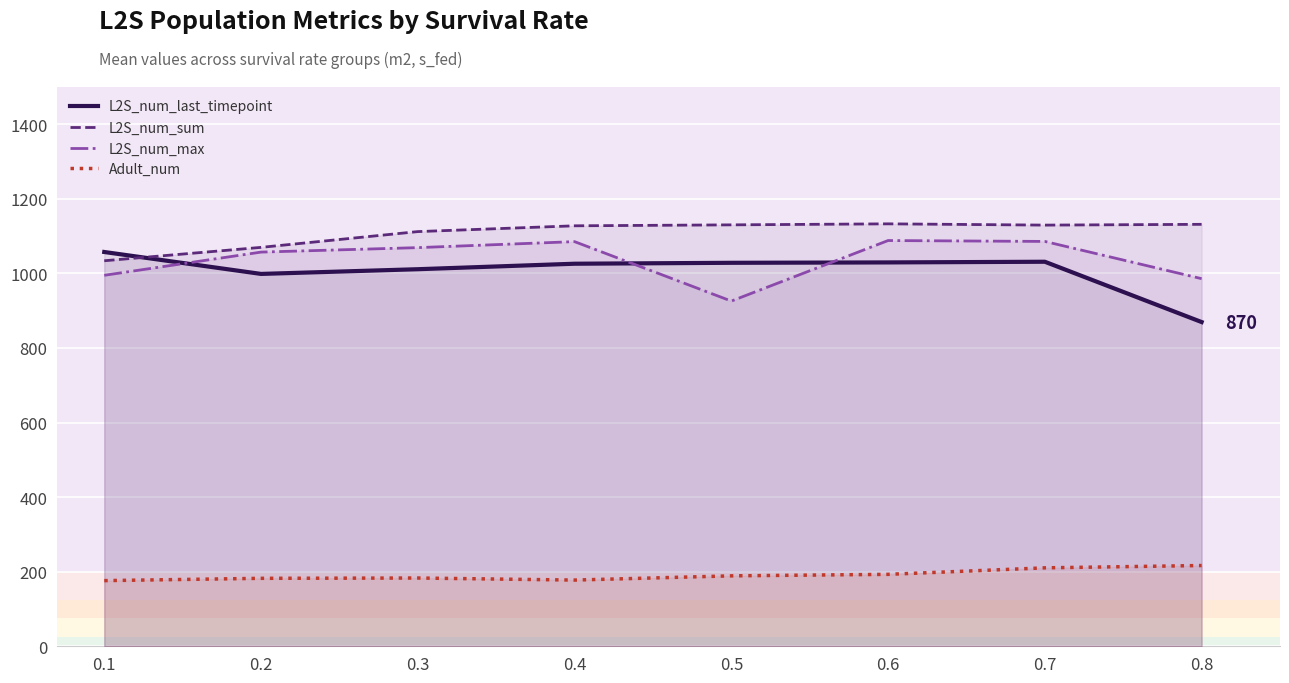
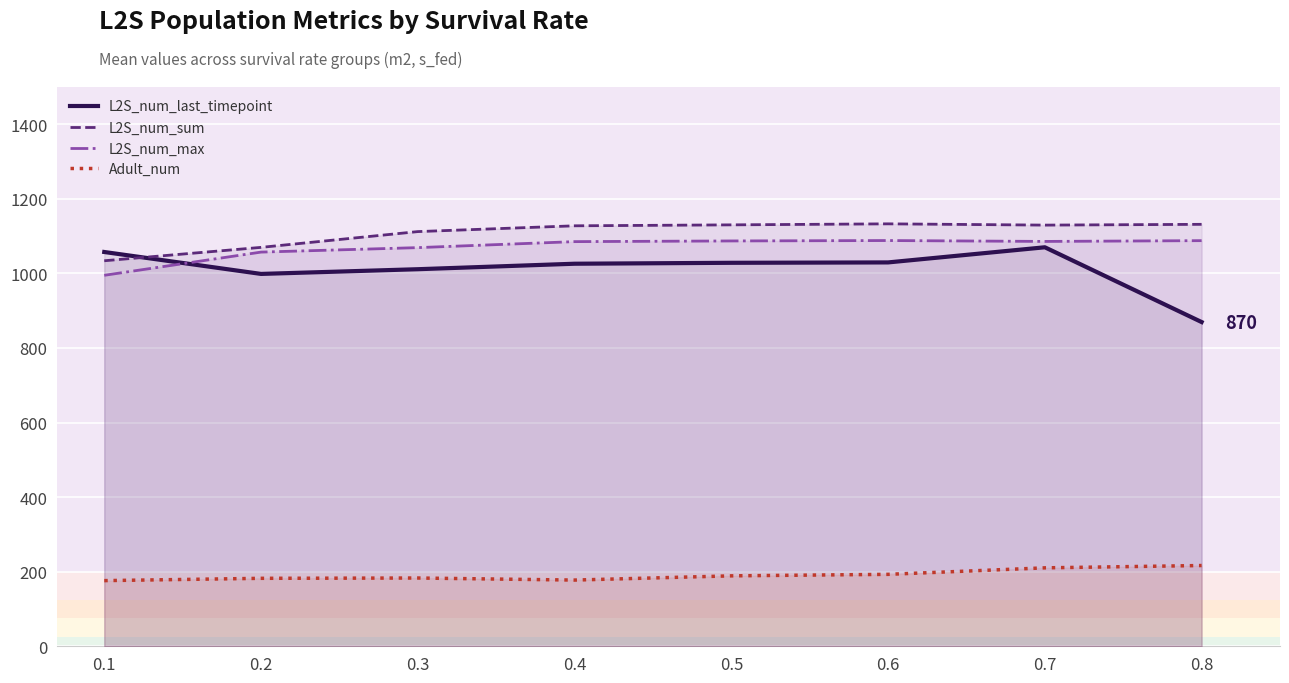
L2S_num_max, 0.5: 930 -> 1090
L2S_num_last_timepoint, 0.7: 1030 -> 1070
L2S_num_max, 0.8: 990 -> 1090
